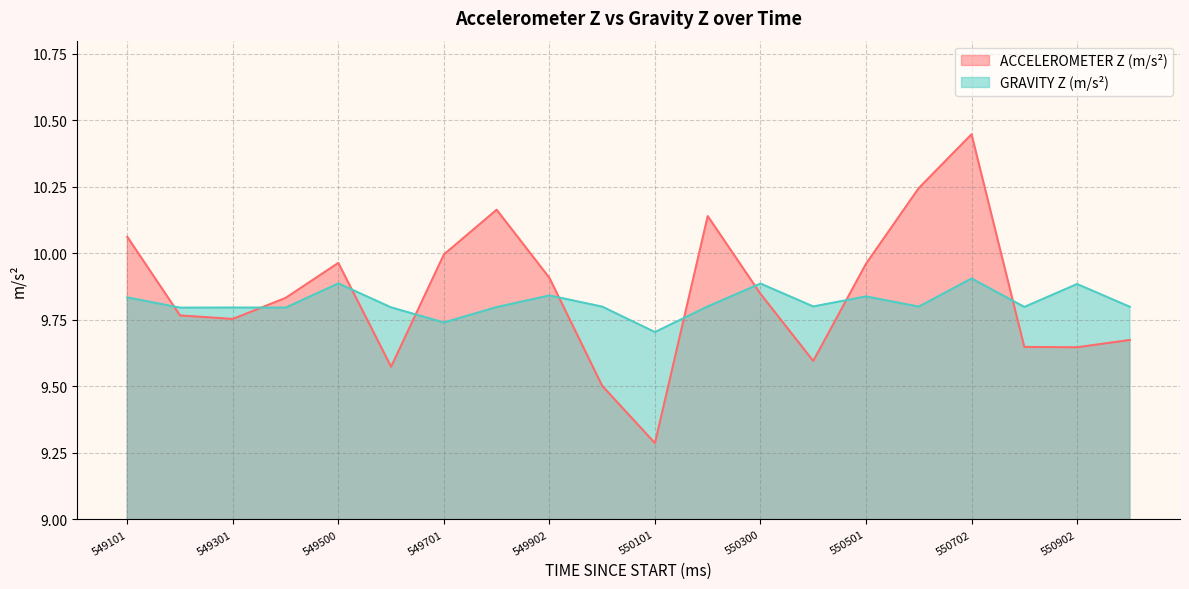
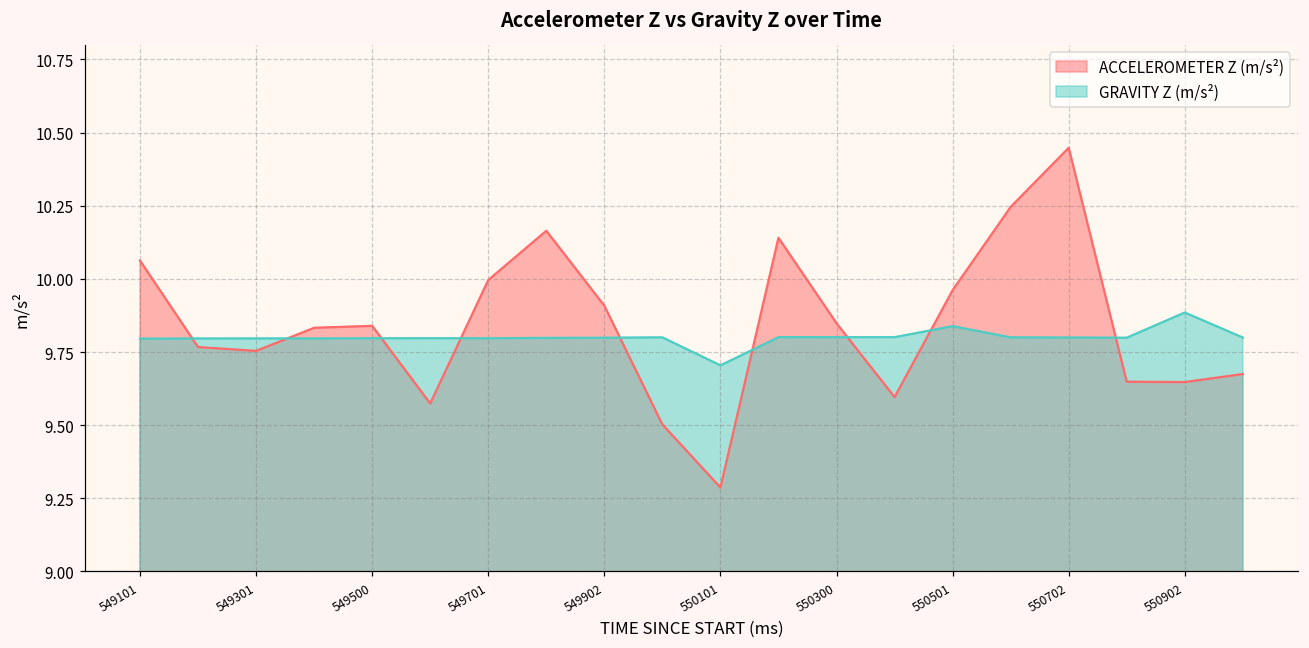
GRAVITY Z (m/s²), 549101: 9.83 -> 9.80
ACCELEROMETER Z (m/s²), 549500: 9.96 -> 9.84
GRAVITY Z (m/s²), 549500: 9.89 -> 9.80
GRAVITY Z (m/s²), 549701: 9.74 -> 9.80
GRAVITY Z (m/s²), 549902: 9.84 -> 9.80
GRAVITY Z (m/s²), 550300: 9.89 -> 9.80
GRAVITY Z (m/s²), 550702: 9.91 -> 9.80
